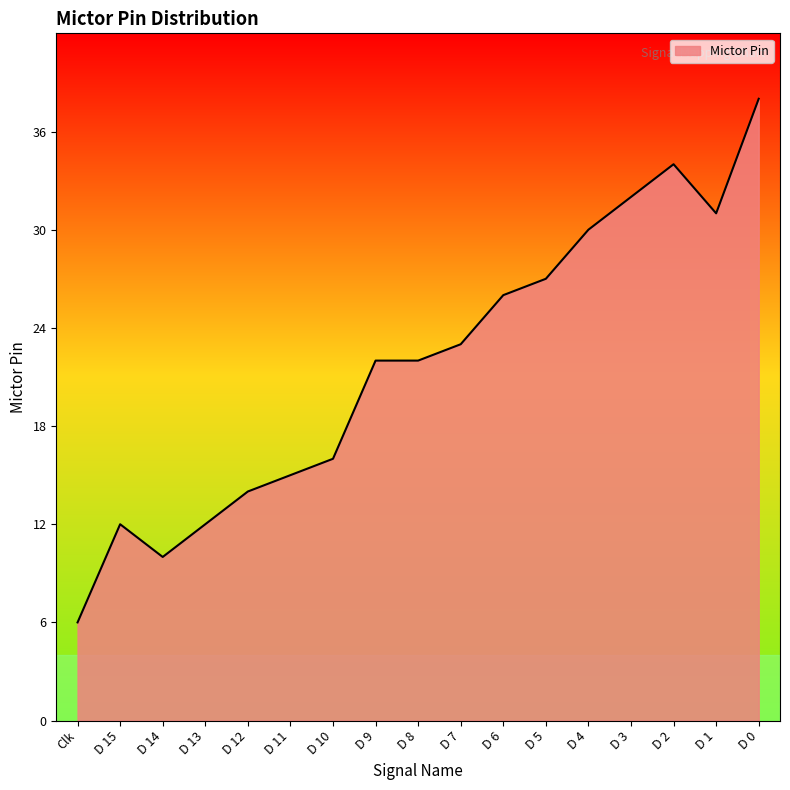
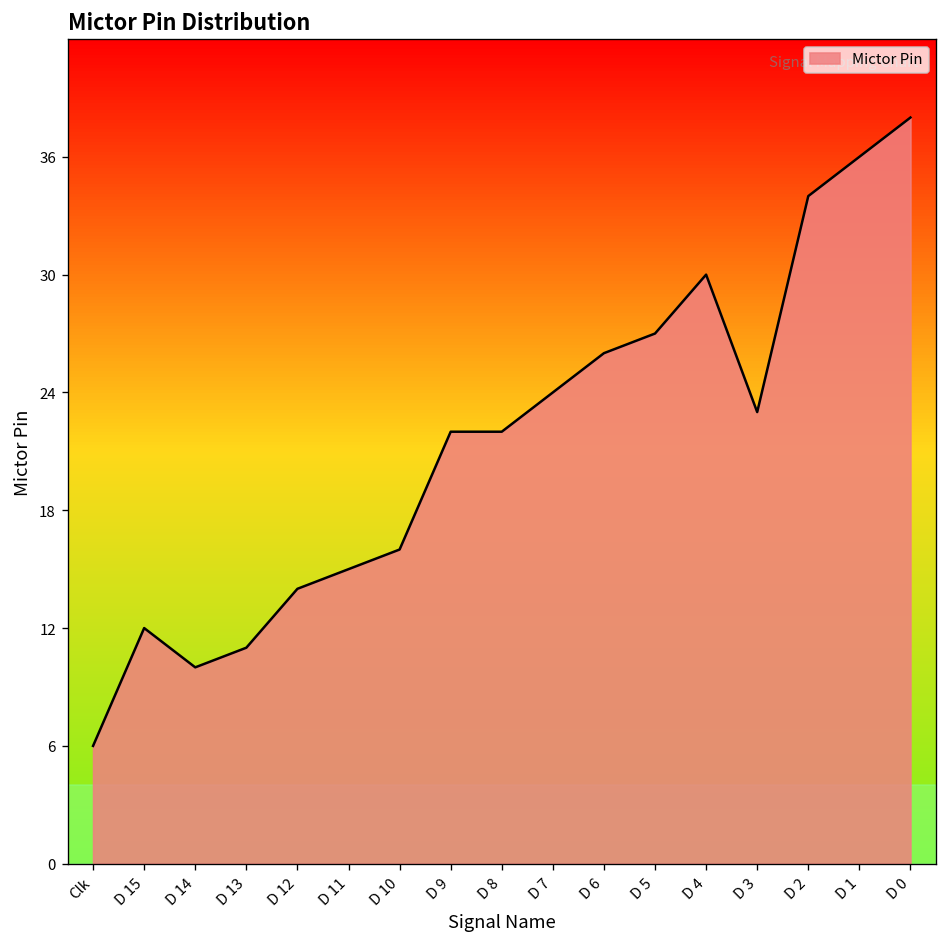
D 13: 12 -> 11
D 7: 23 -> 24
D 3: 32 -> 23
D 1: 31 -> 36
